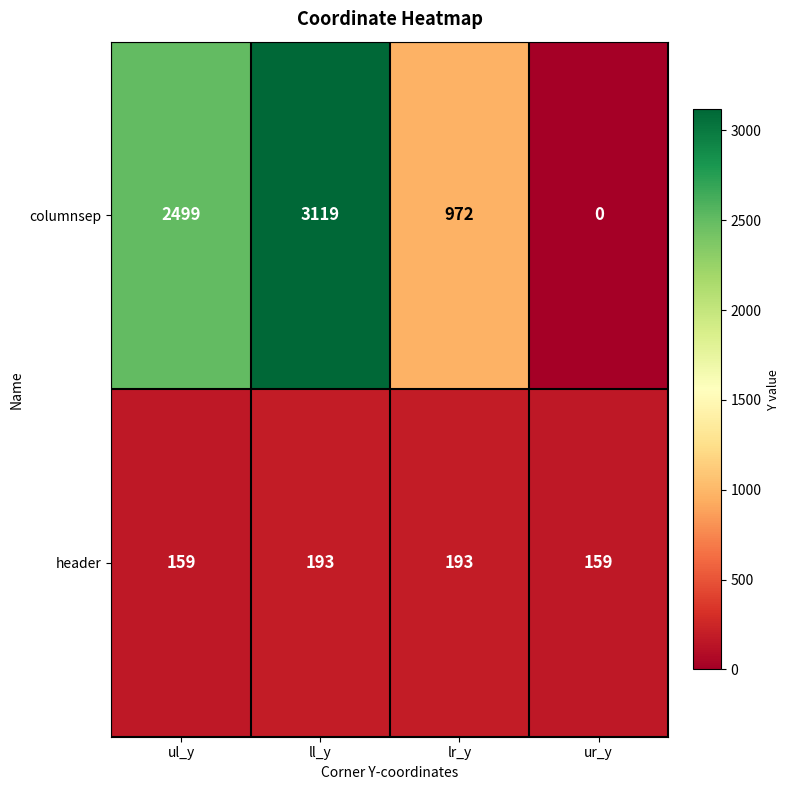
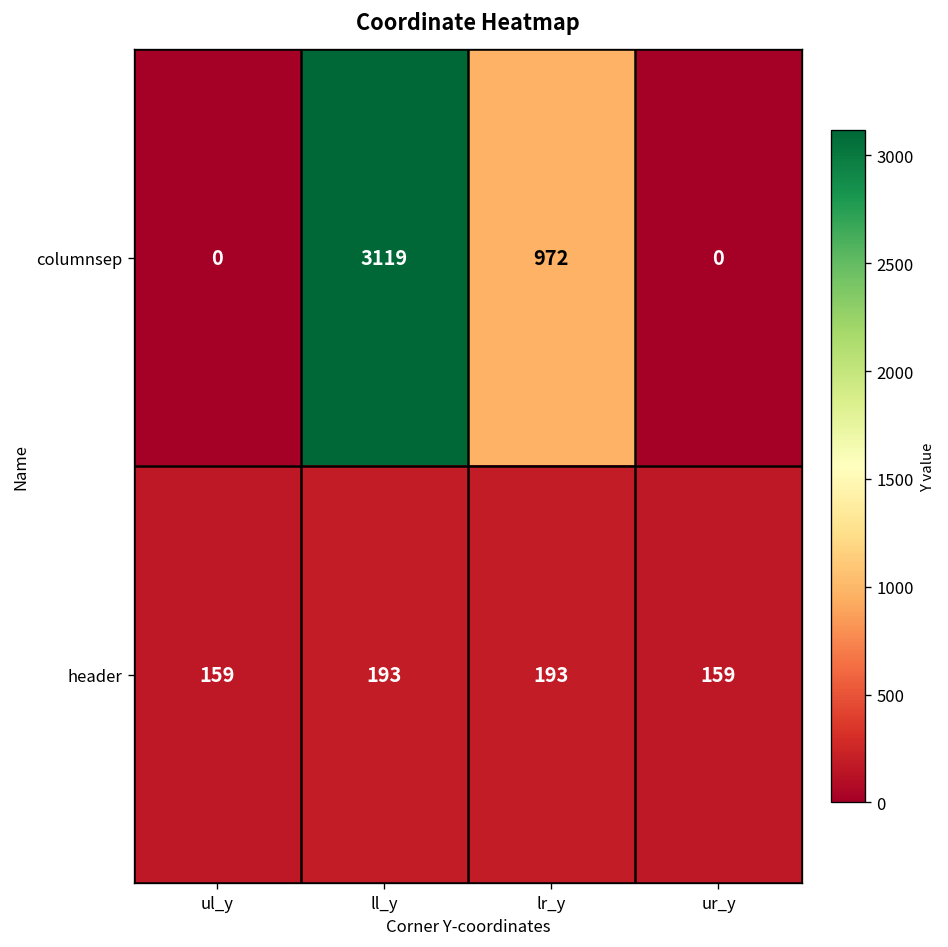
columnsep, ul_y: 2499 -> 0
